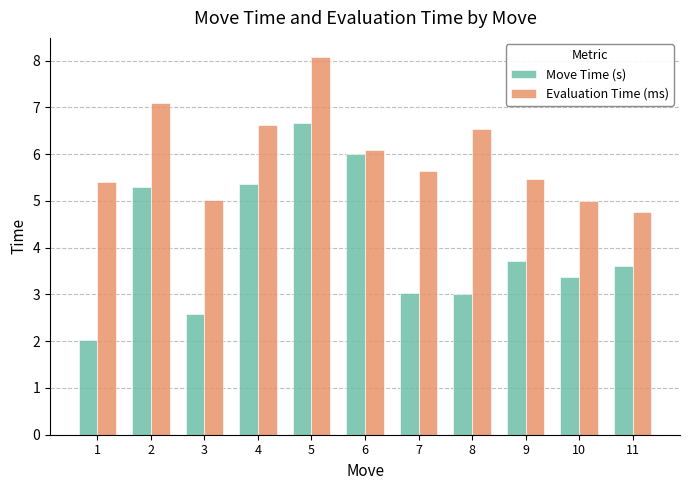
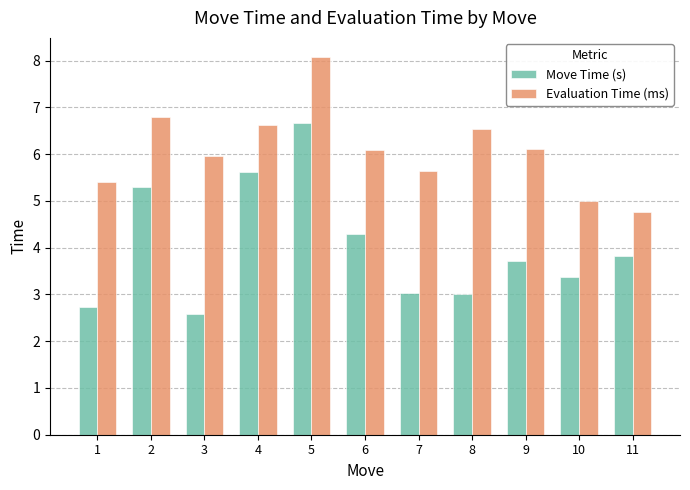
Move Time (s), 1: 2.0 -> 2.7
Evaluation Time (ms), 2: 7.1 -> 6.8
Evaluation Time (ms), 3: 5.0 -> 6.0
Move Time (s), 4: 5.4 -> 5.6
Move Time (s), 6: 6.0 -> 4.3
Evaluation Time (ms), 9: 5.5 -> 6.1
Move Time (s), 11: 3.6 -> 3.8
